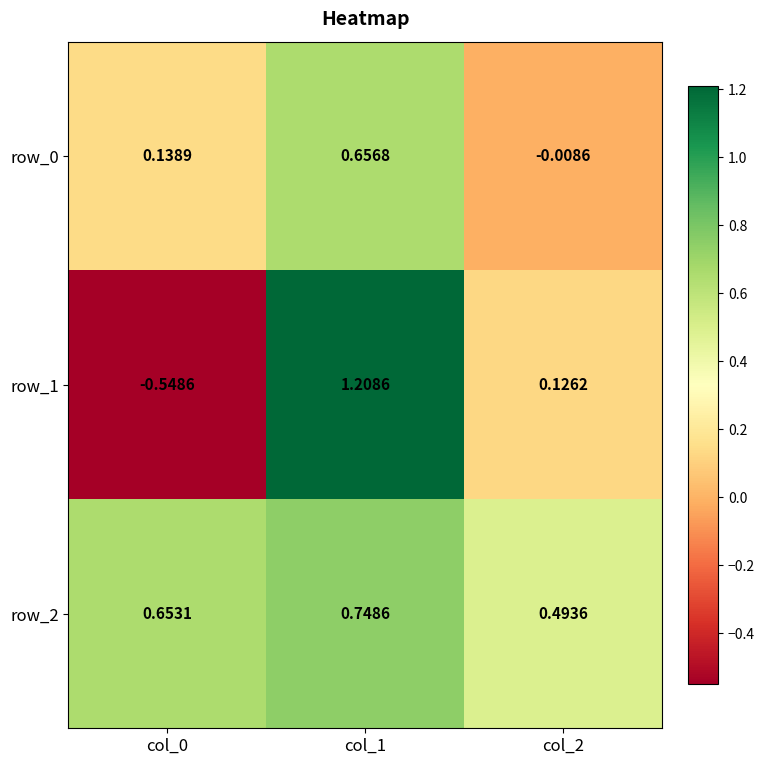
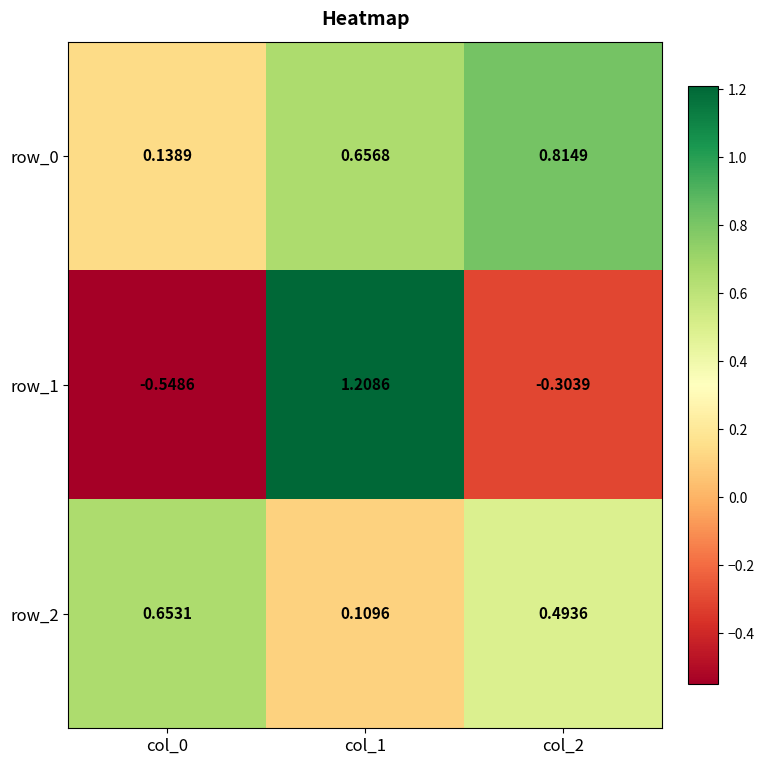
row_0, col_2: -0.0086 -> 0.8149
row_1, col_2: 0.1262 -> -0.3039
row_2, col_1: 0.7486 -> 0.1096
